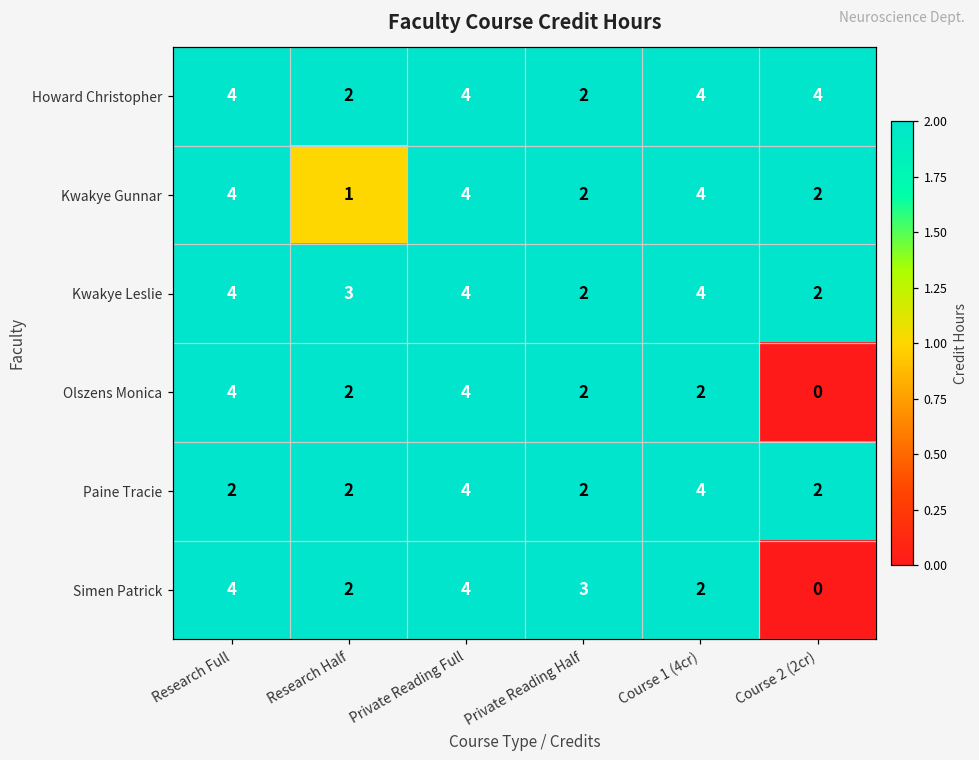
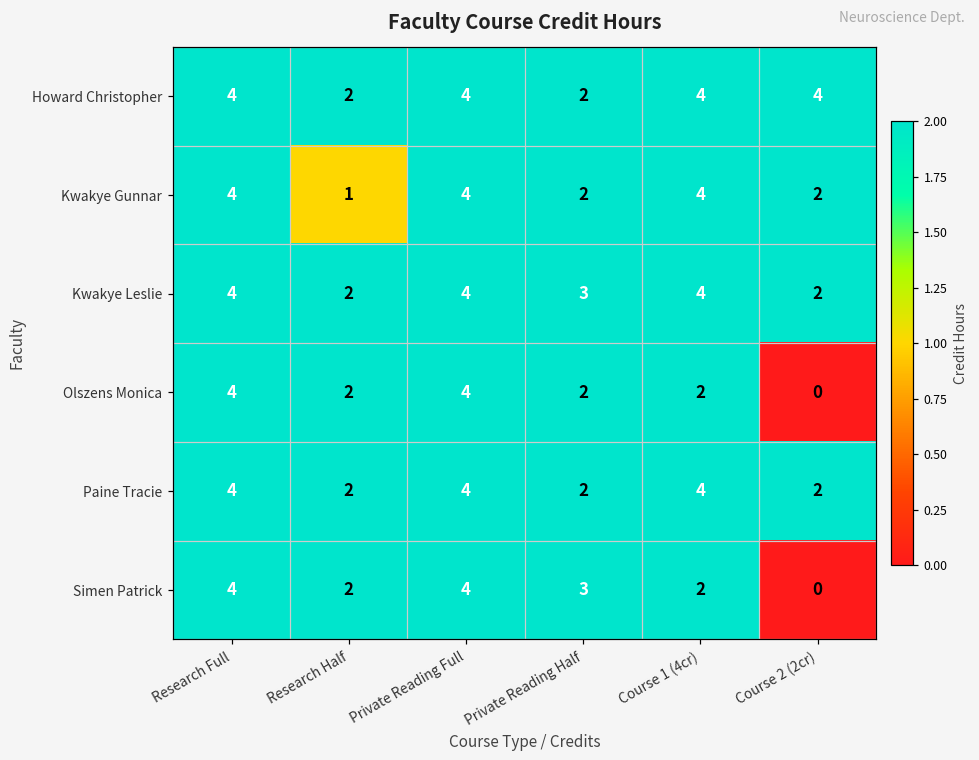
Kwakye Leslie, Research Half: 3 -> 2
Kwakye Leslie, Private Reading Half: 2 -> 3
Paine Tracie, Research Full: 2 -> 4
